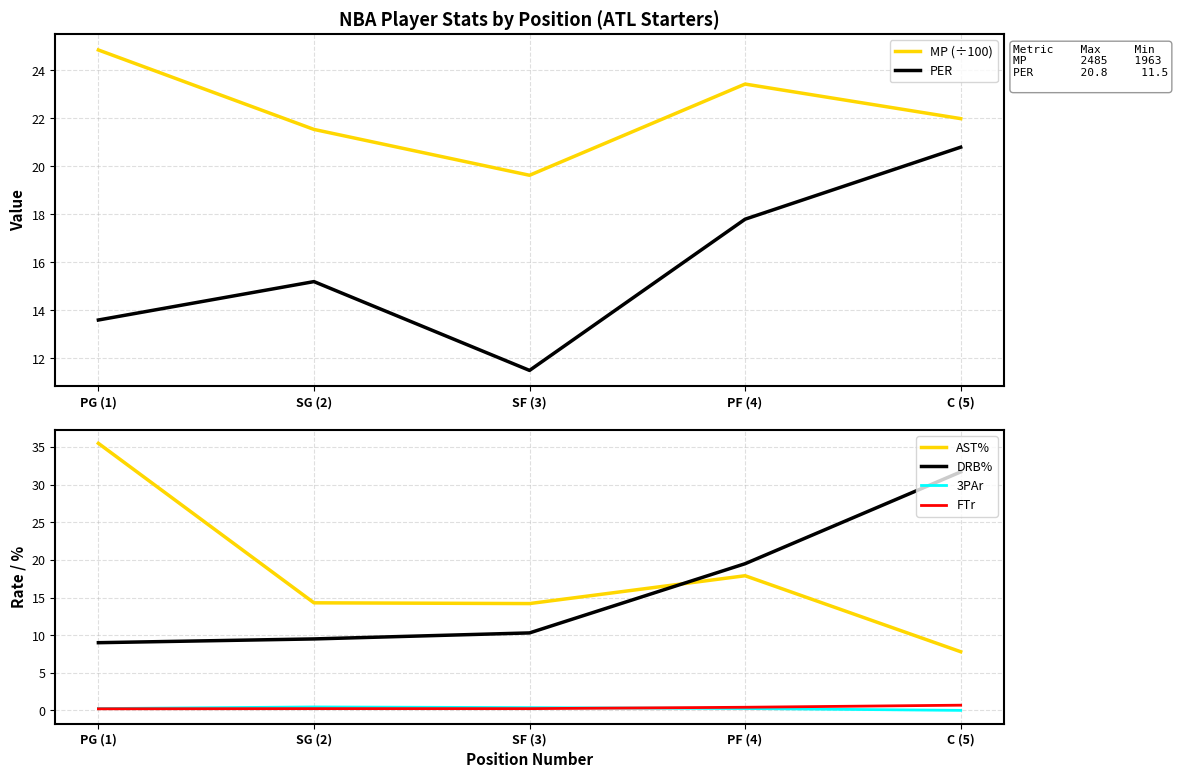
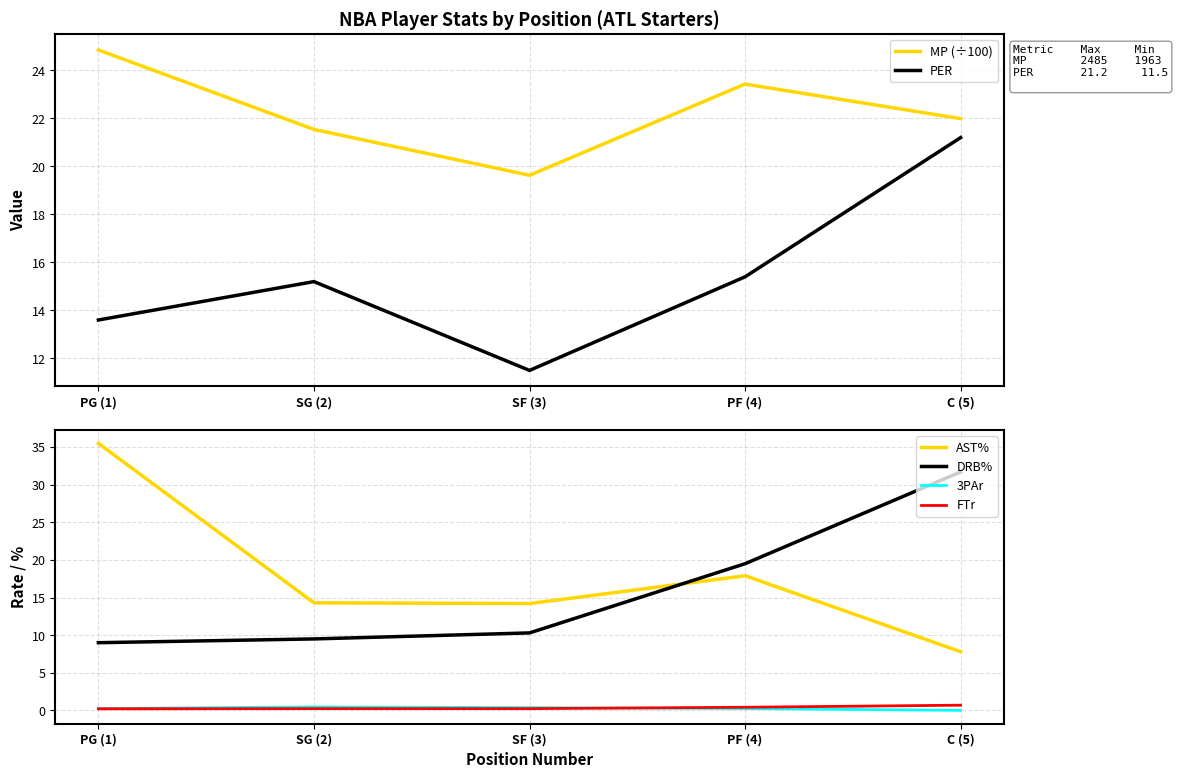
NBA Player Stats by Position (ATL Starters), PER, PF (4): 17.8 -> 15.4
NBA Player Stats by Position (ATL Starters), PER, C (5): 20.8 -> 21.2
